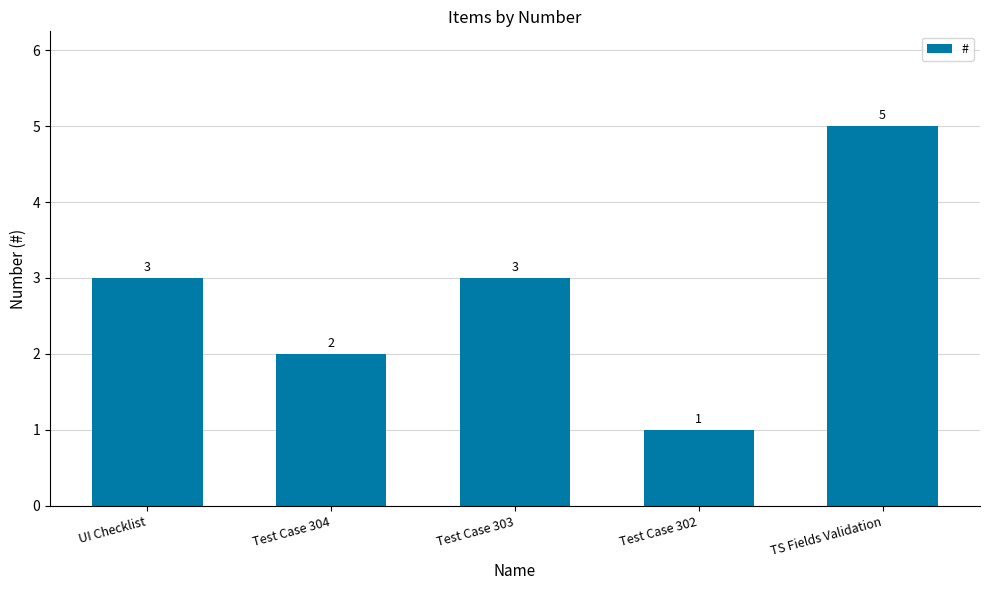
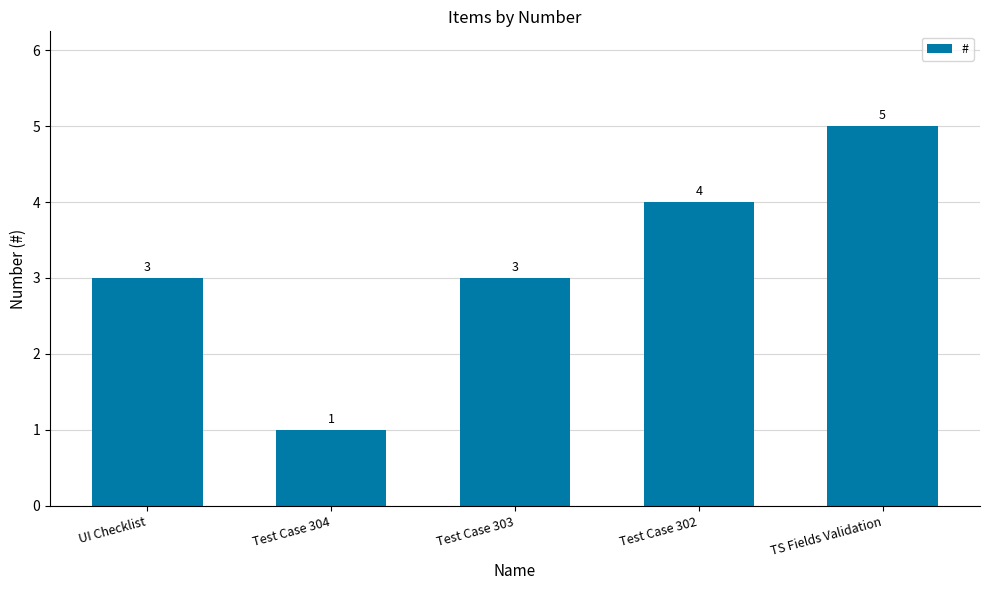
Test Case 304: 2 -> 1
Test Case 302: 1 -> 4
